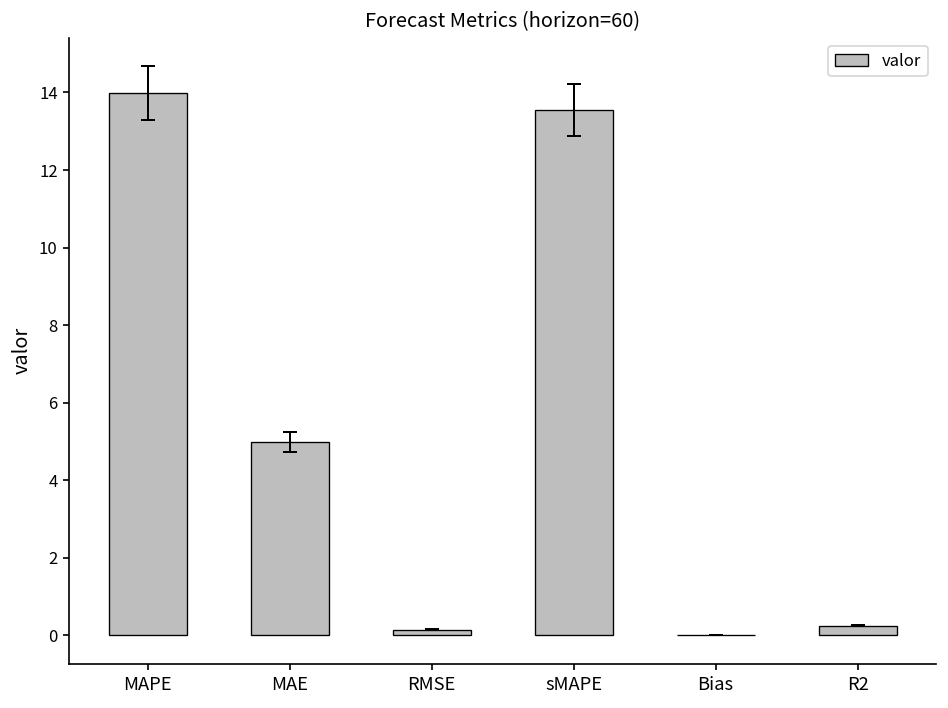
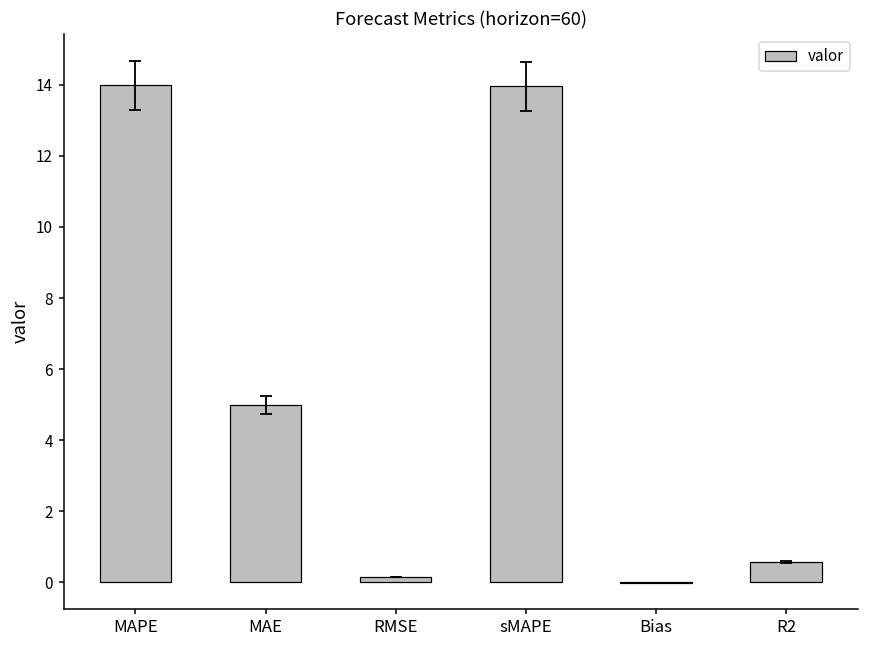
valor, sMAPE: 13.6 -> 14.0
valor, R2: 0.2 -> 0.6
